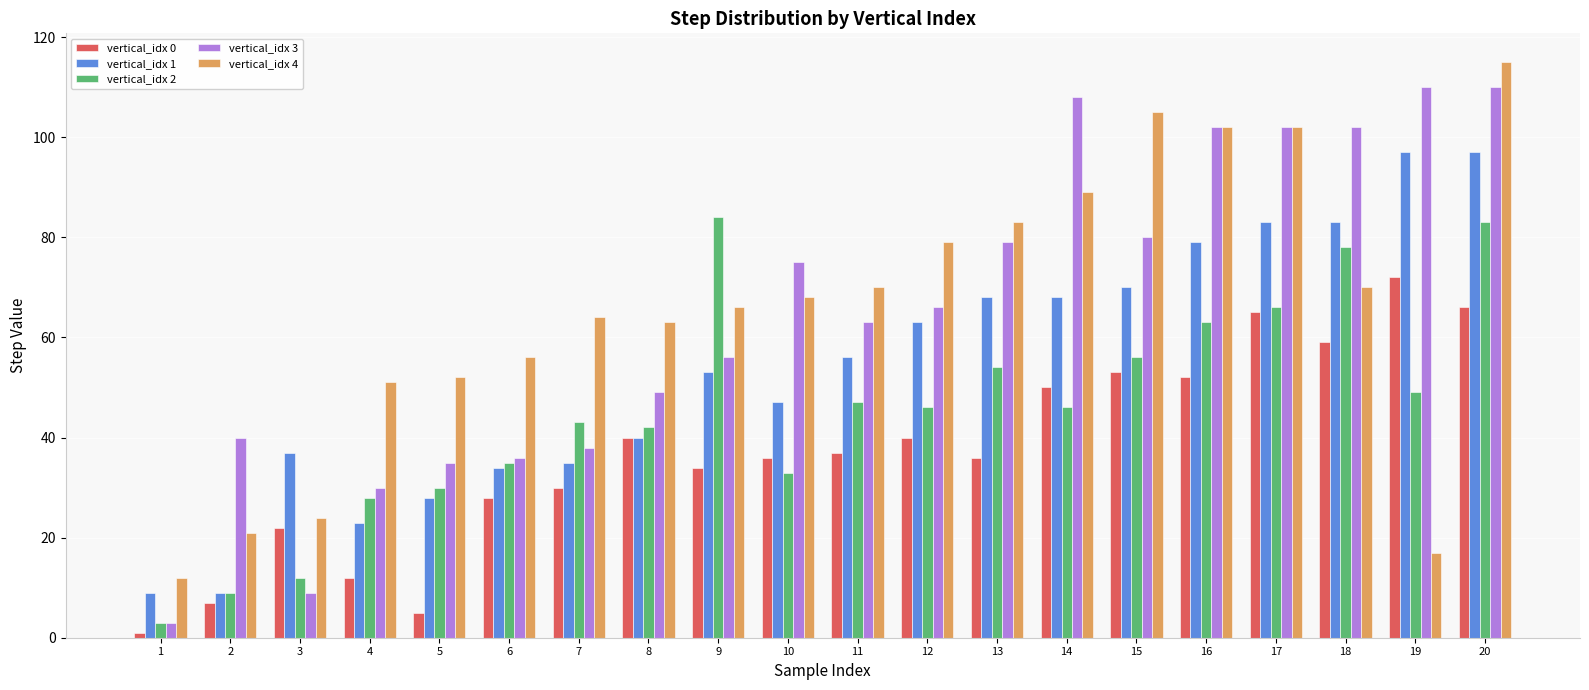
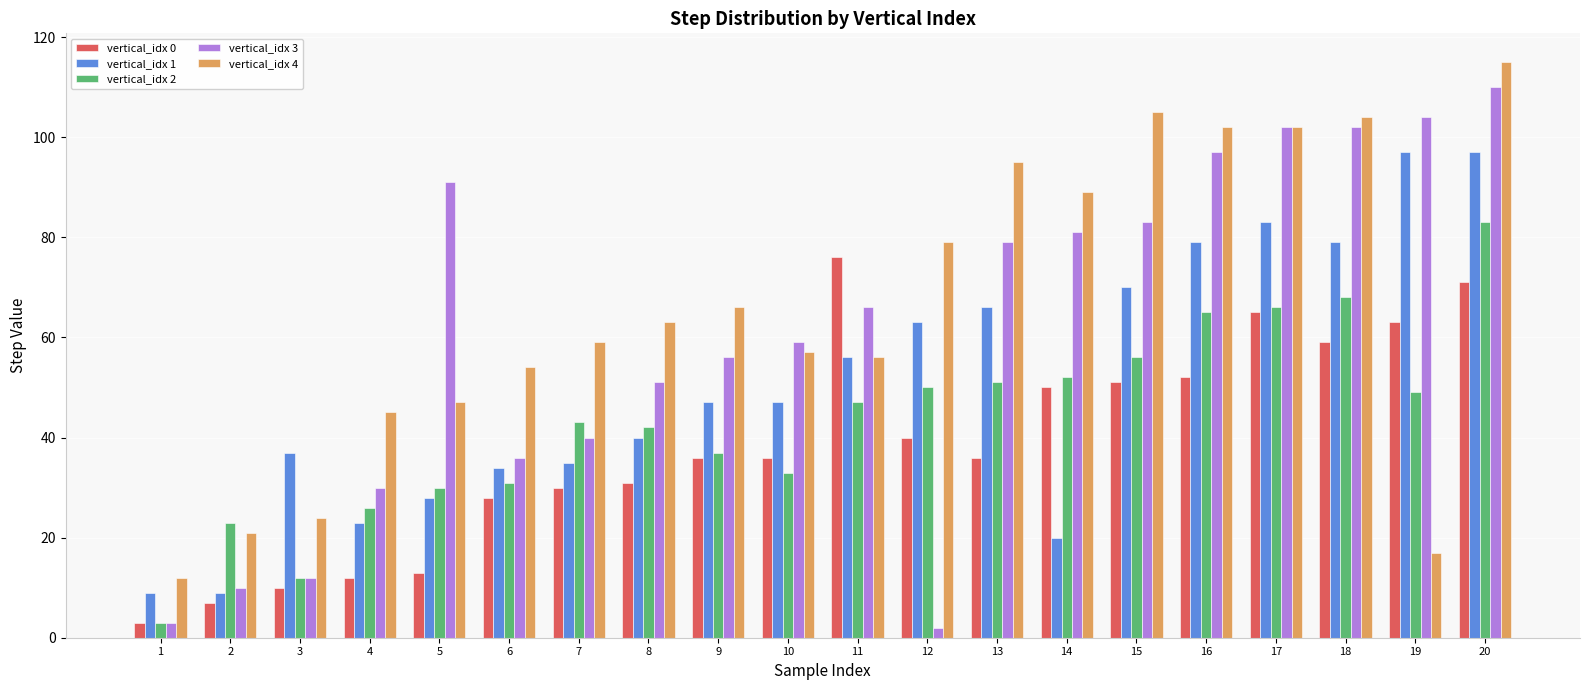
vertical_idx 0, 1: 1 -> 3
vertical_idx 2, 2: 9 -> 23
vertical_idx 3, 2: 40 -> 10
vertical_idx 0, 3: 22 -> 10
vertical_idx 3, 3: 9 -> 12
vertical_idx 2, 4: 28 -> 26
vertical_idx 4, 4: 51 -> 45
vertical_idx 0, 5: 5 -> 13
vertical_idx 3, 5: 35 -> 91
vertical_idx 4, 5: 52 -> 47
vertical_idx 2, 6: 35 -> 31
vertical_idx 4, 6: 56 -> 54
vertical_idx 3, 7: 38 -> 40
vertical_idx 4, 7: 64 -> 59
vertical_idx 0, 8: 40 -> 31
vertical_idx 3, 8: 49 -> 51
vertical_idx 0, 9: 34 -> 36
vertical_idx 1, 9: 53 -> 47
vertical_idx 2, 9: 84 -> 37
vertical_idx 3, 10: 75 -> 59
vertical_idx 4, 10: 68 -> 57
vertical_idx 0, 11: 37 -> 76
vertical_idx 3, 11: 63 -> 66
vertical_idx 4, 11: 70 -> 56
vertical_idx 2, 12: 46 -> 50
vertical_idx 3, 12: 66 -> 2
vertical_idx 1, 13: 68 -> 66
vertical_idx 2, 13: 54 -> 51
vertical_idx 4, 13: 83 -> 95
vertical_idx 1, 14: 68 -> 20
vertical_idx 2, 14: 46 -> 52
vertical_idx 3, 14: 108 -> 81
vertical_idx 0, 15: 53 -> 51
vertical_idx 3, 15: 80 -> 83
vertical_idx 2, 16: 63 -> 65
vertical_idx 3, 16: 102 -> 97
vertical_idx 1, 18: 83 -> 79
vertical_idx 2, 18: 78 -> 68
vertical_idx 4, 18: 70 -> 104
vertical_idx 0, 19: 72 -> 63
vertical_idx 3, 19: 110 -> 104
vertical_idx 0, 20: 66 -> 71
